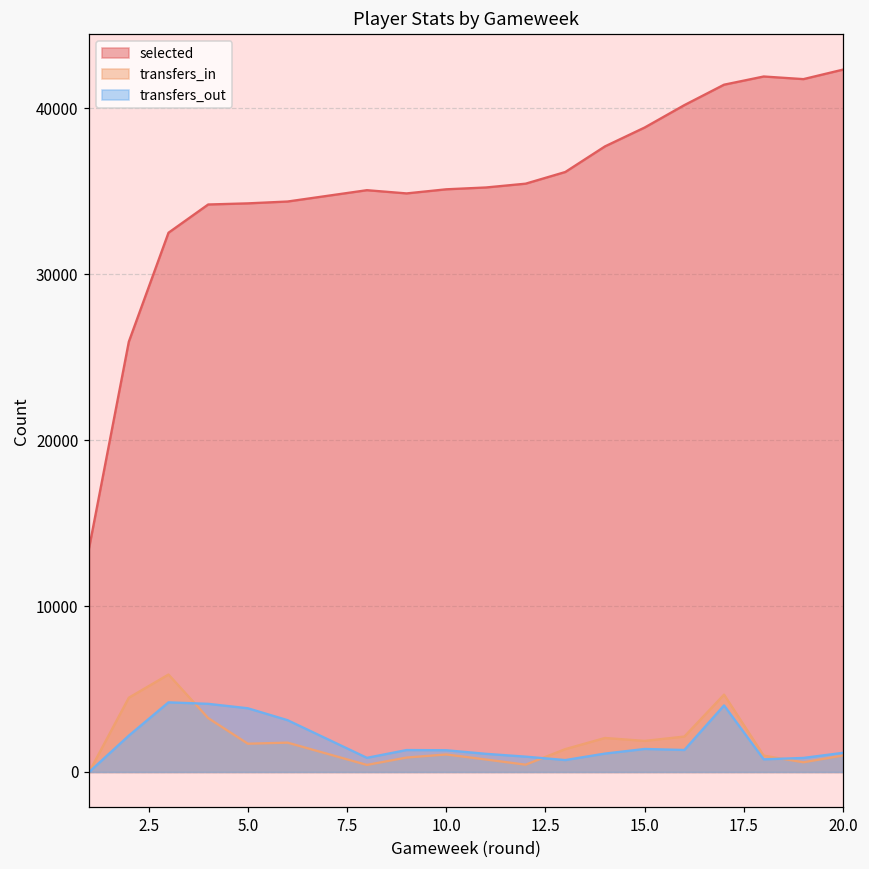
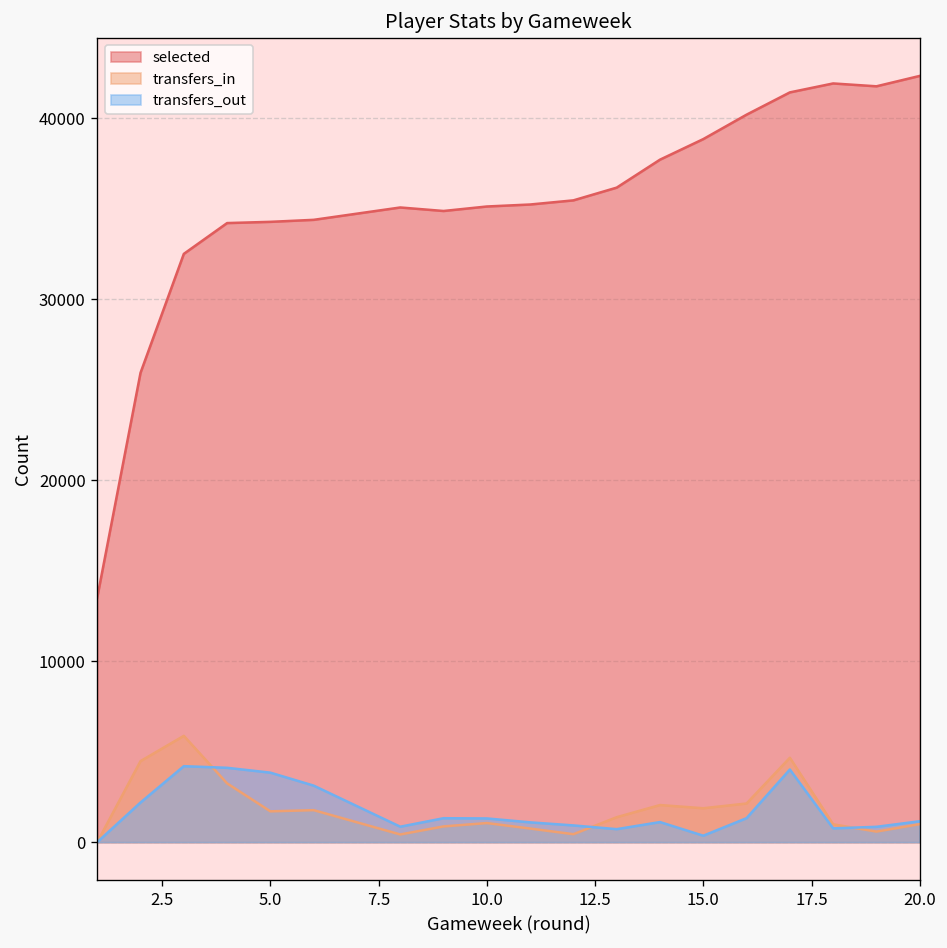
transfers_out, 15.0: 1400 -> 400
